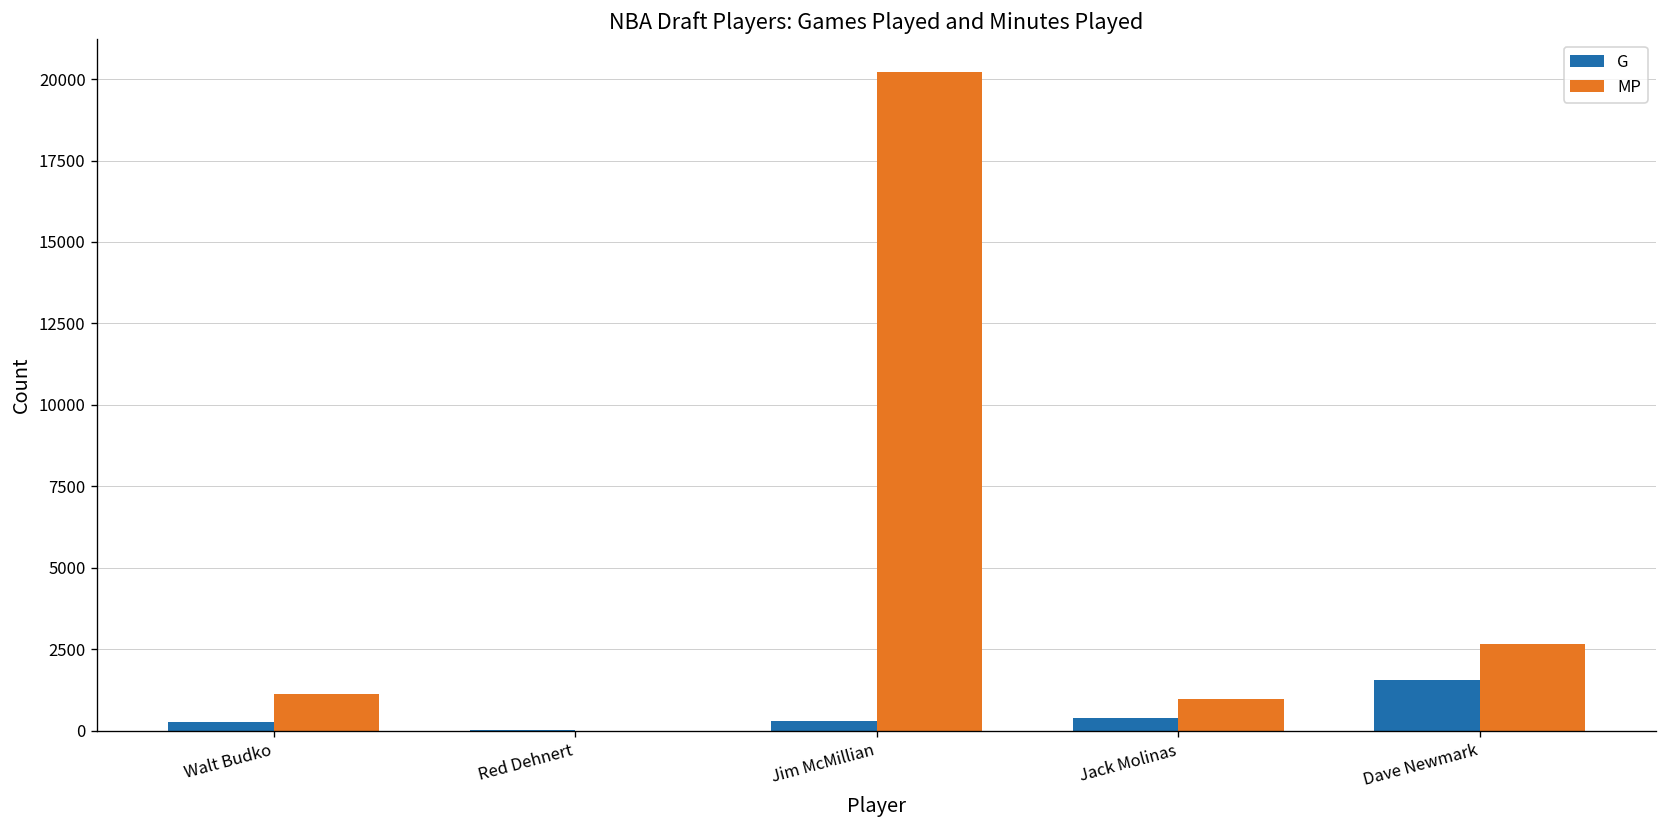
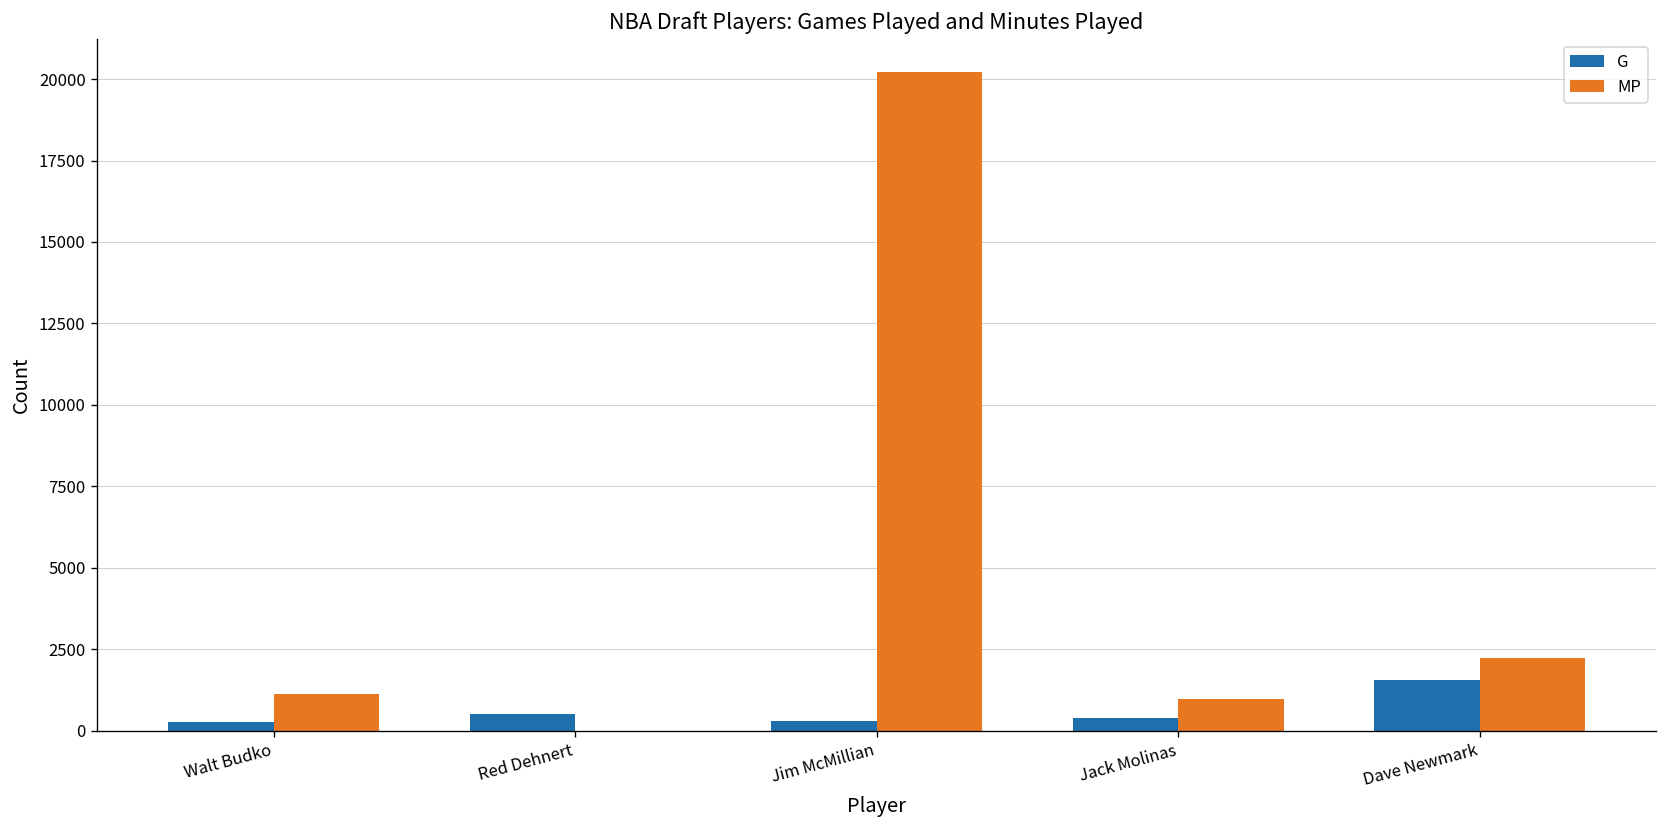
G, Red Dehnert: 0 -> 500
MP, Dave Newmark: 2700 -> 2200
